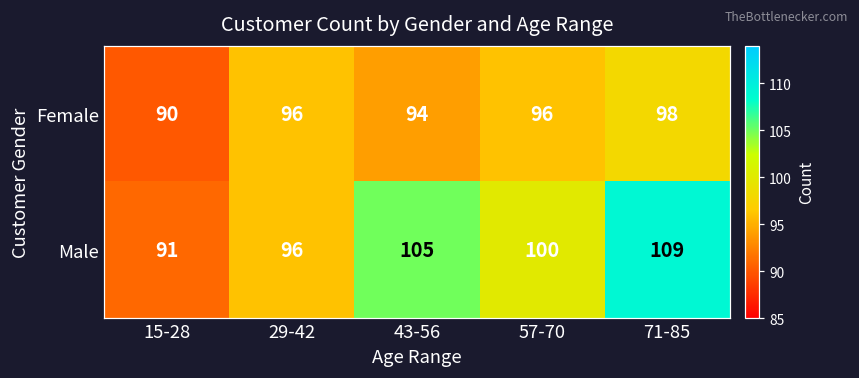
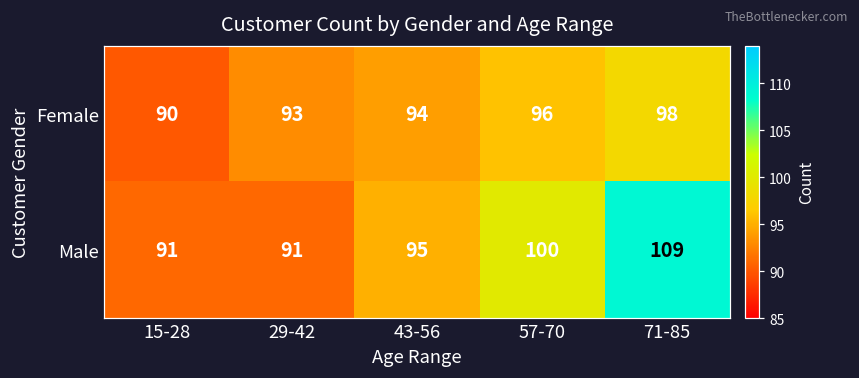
Female, 29-42: 96 -> 93
Male, 29-42: 96 -> 91
Male, 43-56: 105 -> 95
